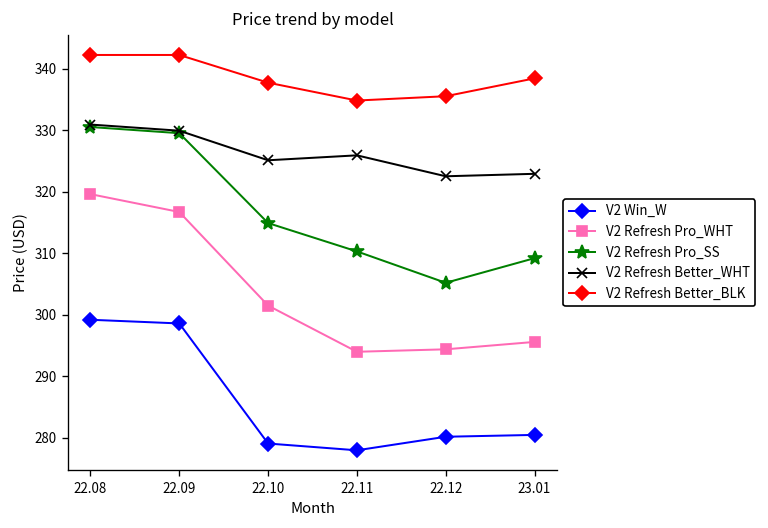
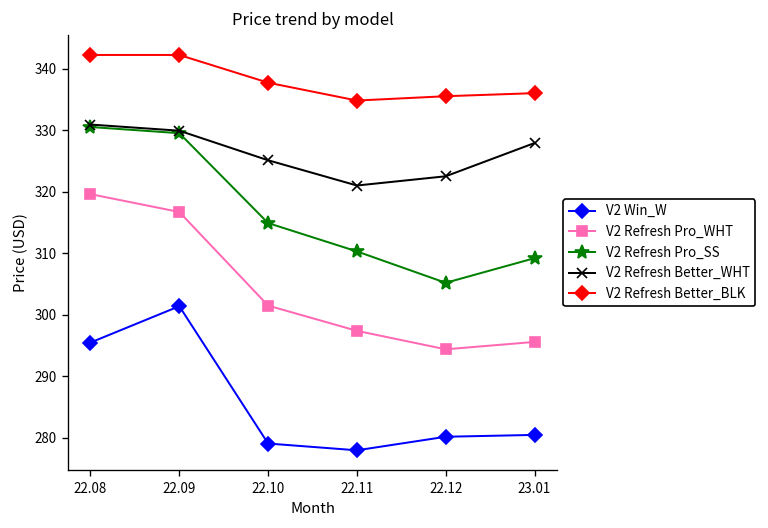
V2 Win_W, 22.08: 299 -> 296
V2 Win_W, 22.09: 299 -> 301
V2 Refresh Pro_WHT, 22.11: 294 -> 297
V2 Refresh Better_WHT, 22.11: 326 -> 321
V2 Refresh Better_WHT, 23.01: 323 -> 328
V2 Refresh Better_BLK, 23.01: 338 -> 336
